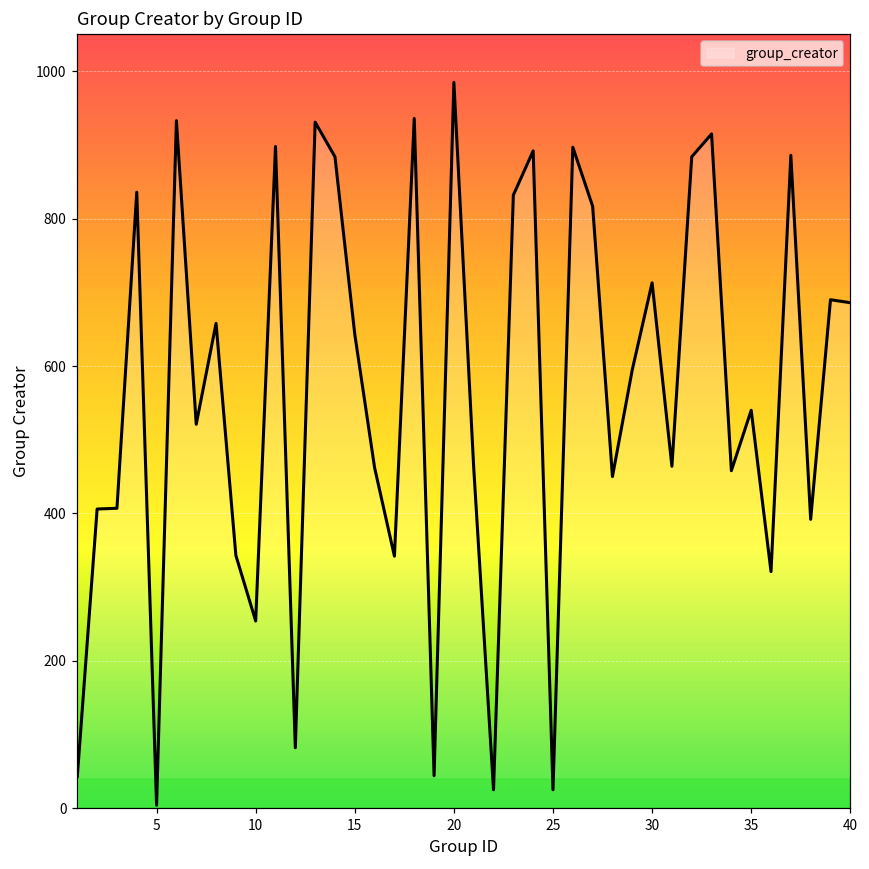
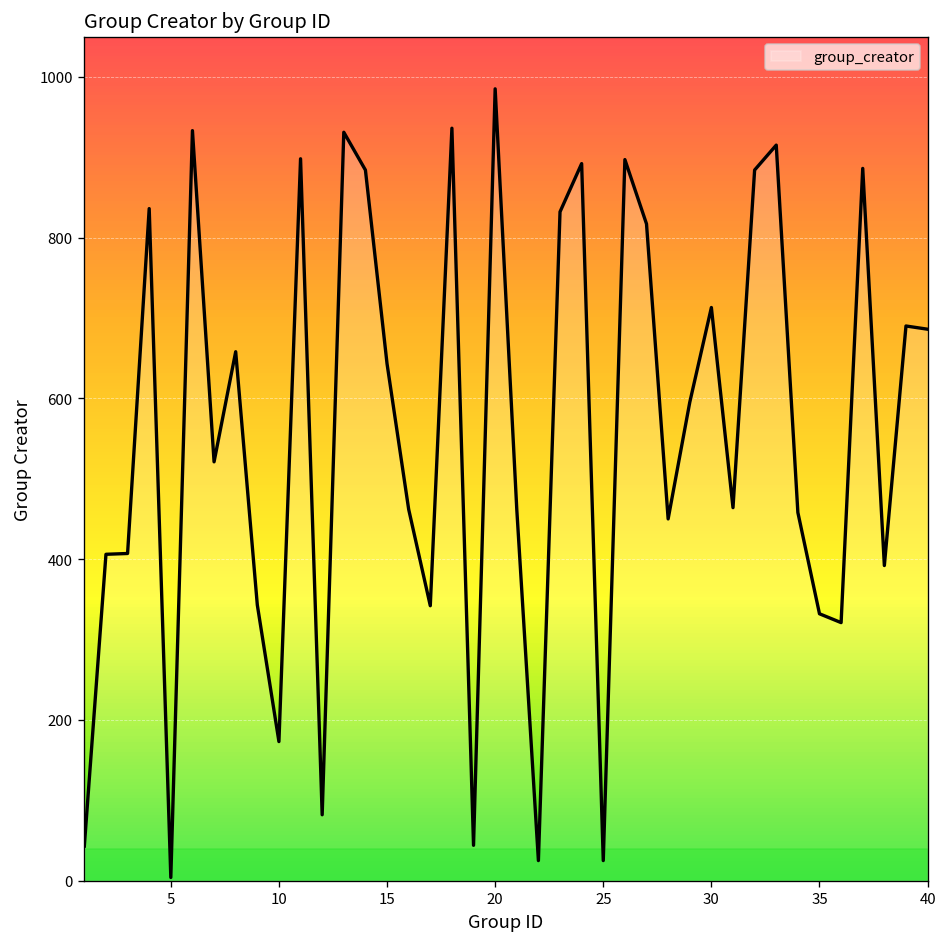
10: 250 -> 170
35: 540 -> 330
